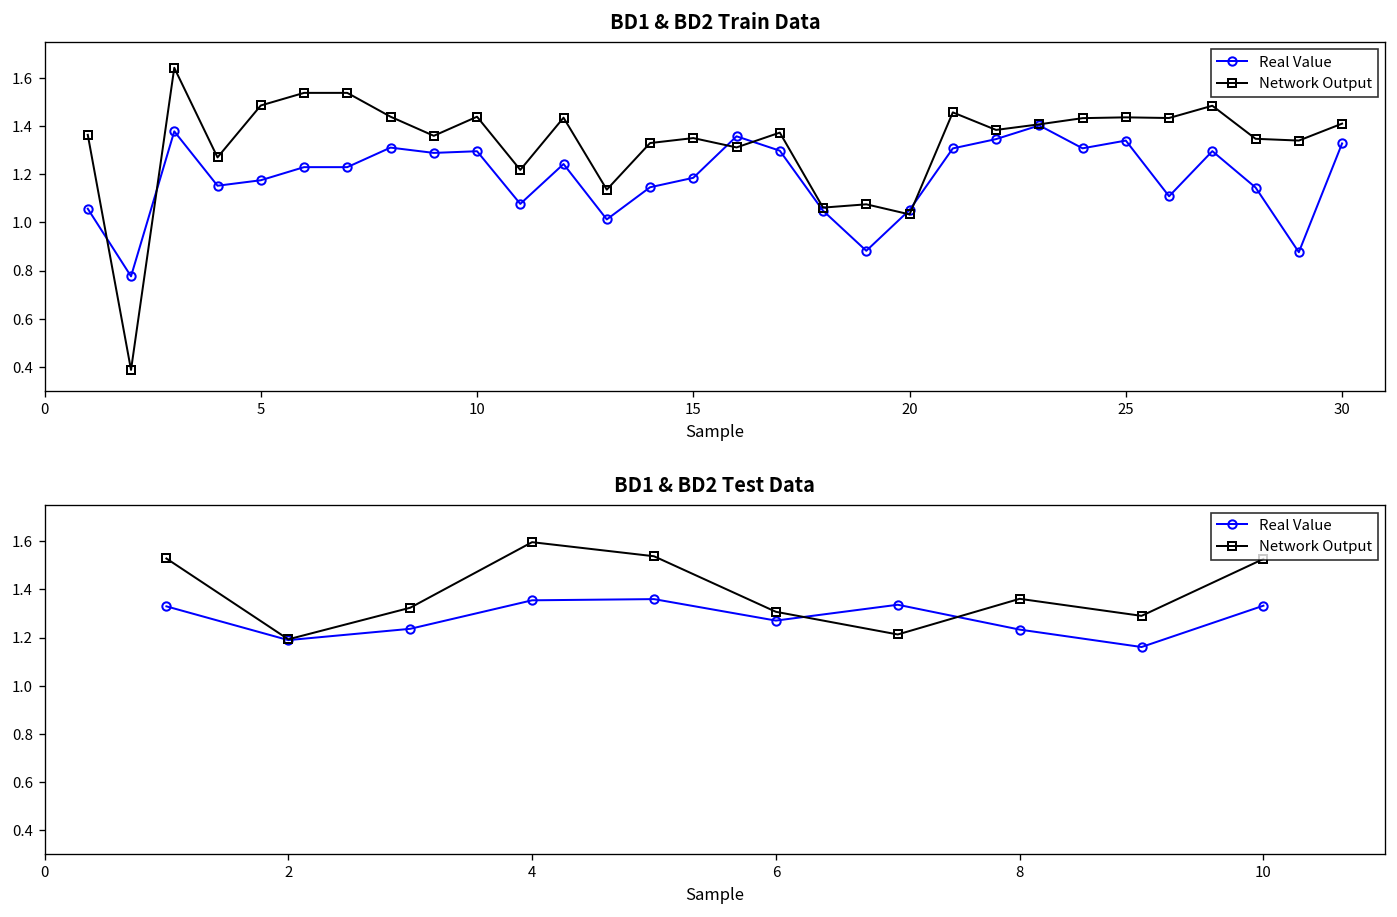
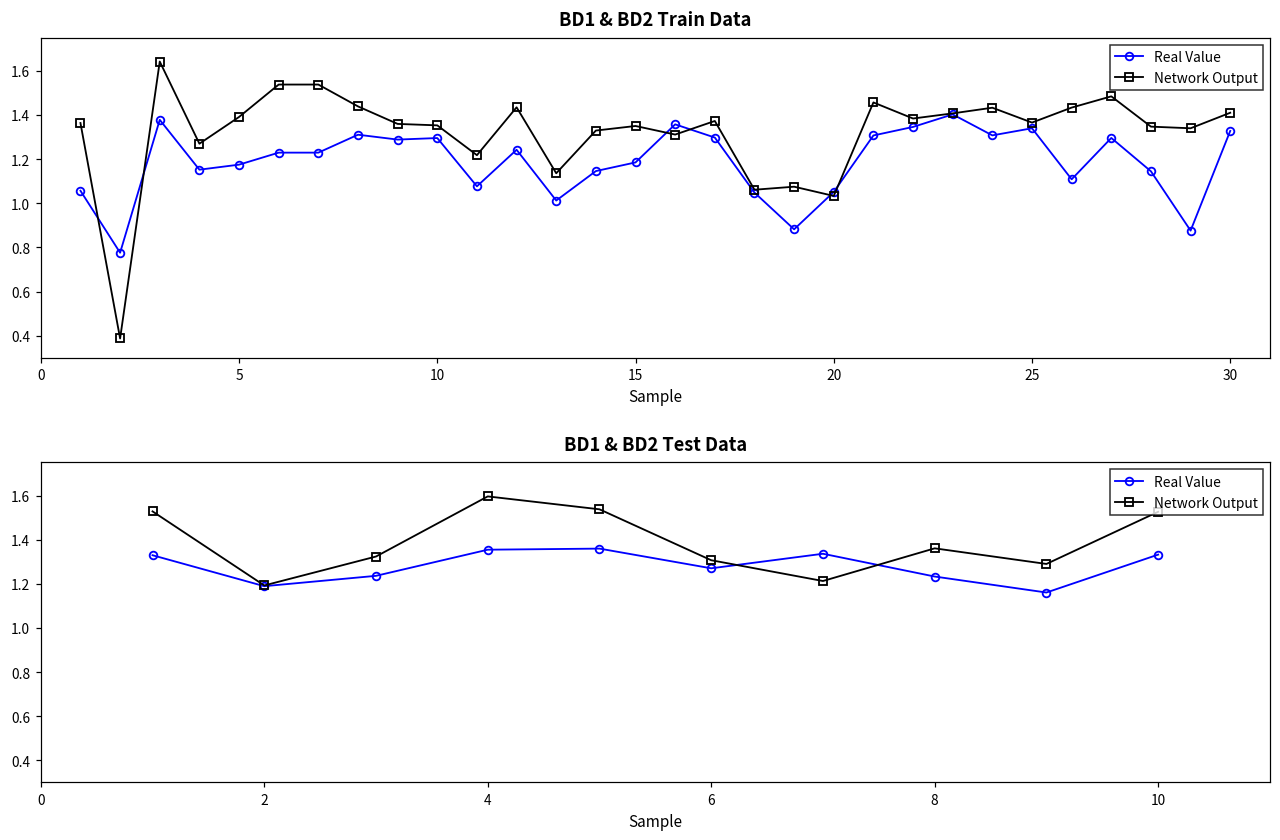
BD1 & BD2 Train Data, Network Output, 5: 1.49 -> 1.39
BD1 & BD2 Train Data, Network Output, 10: 1.44 -> 1.35
BD1 & BD2 Train Data, Network Output, 25: 1.44 -> 1.37
